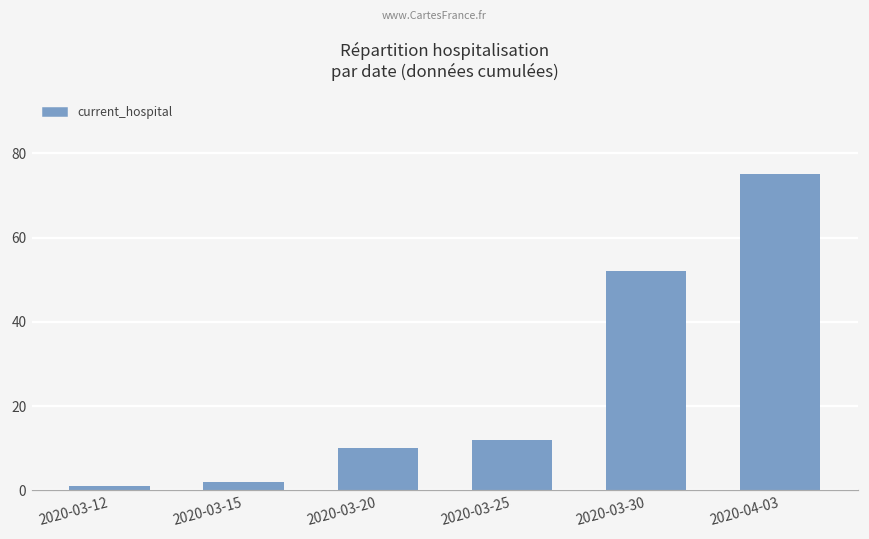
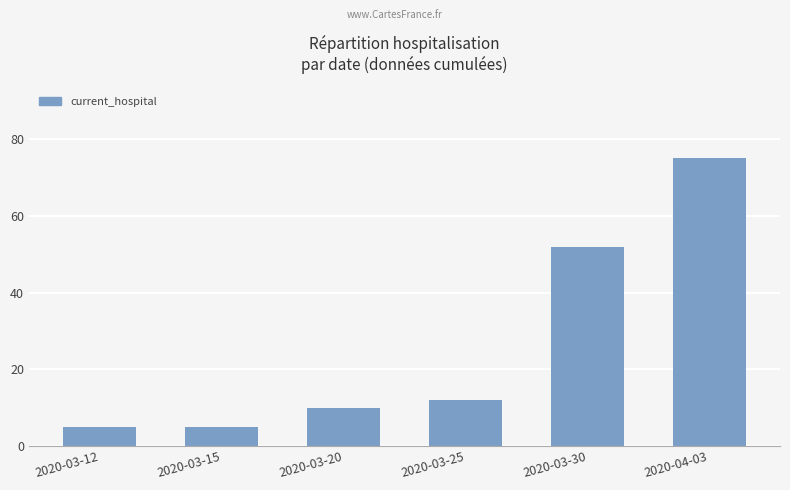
2020-03-12: 1 -> 5
2020-03-15: 2 -> 5
